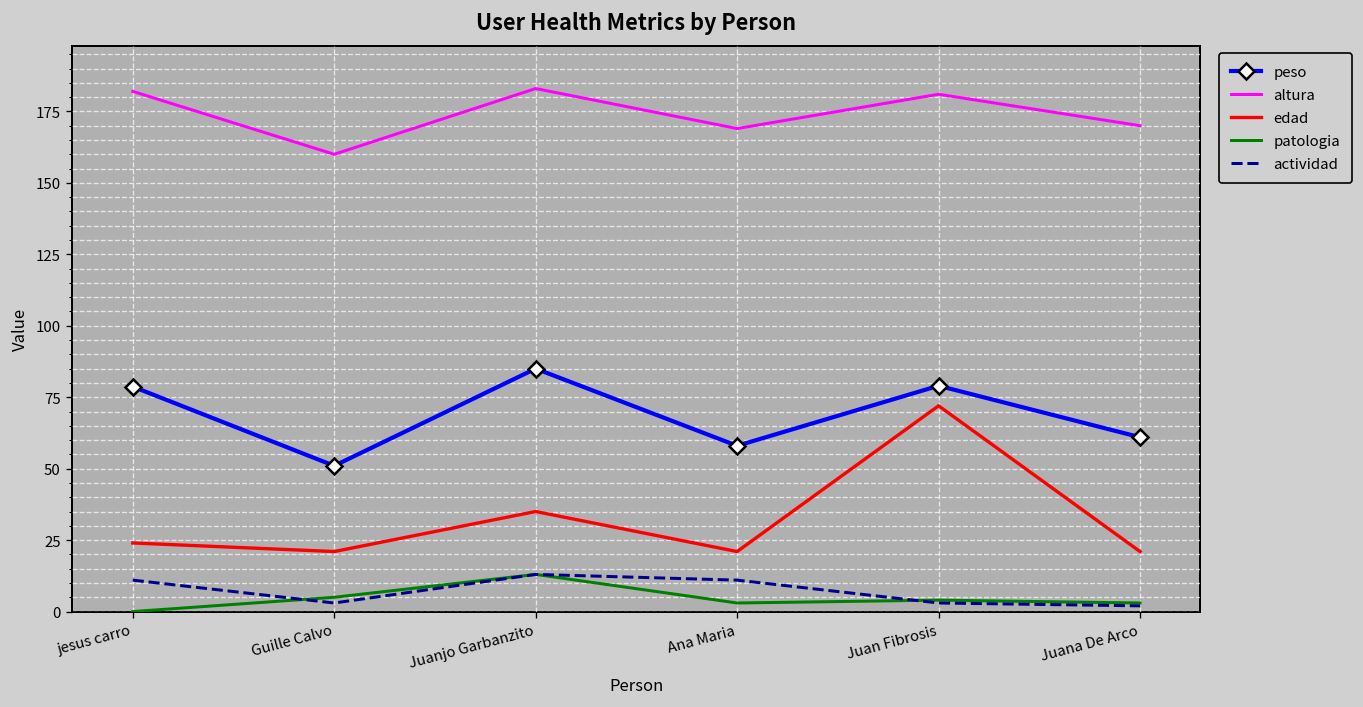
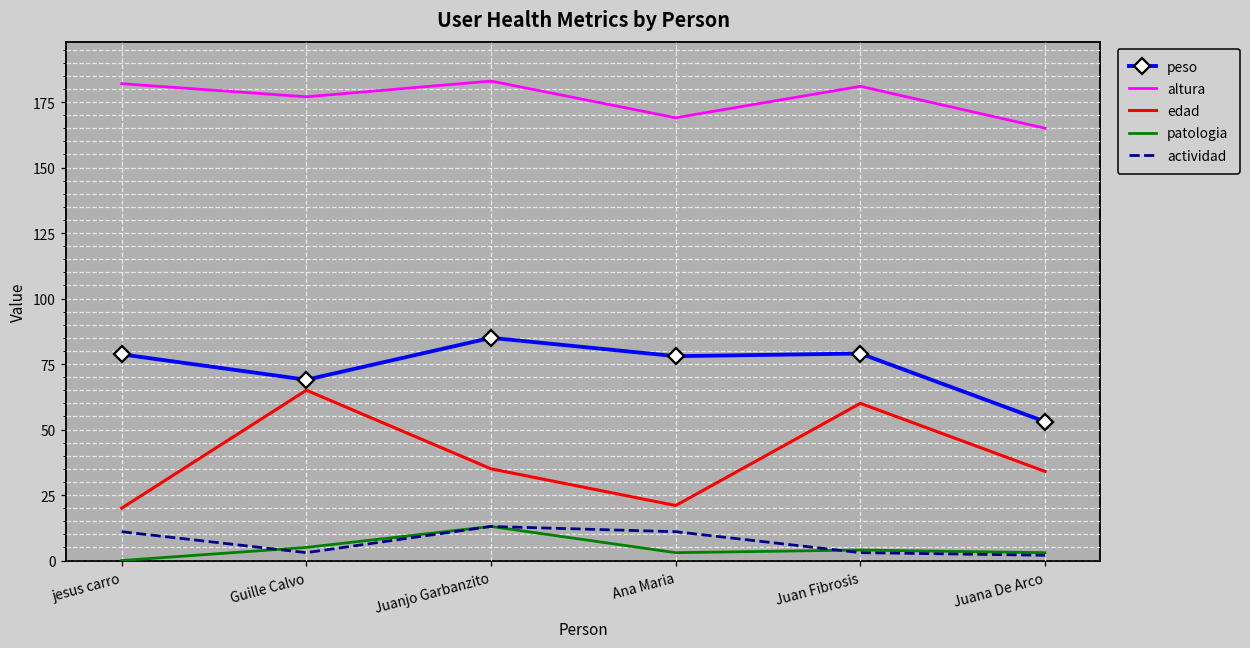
edad, jesus carro: 24 -> 20
peso, Guille Calvo: 51 -> 69
altura, Guille Calvo: 160 -> 177
edad, Guille Calvo: 21 -> 65
peso, Ana Maria: 58 -> 78
edad, Juan Fibrosis: 72 -> 60
peso, Juana De Arco: 61 -> 53
altura, Juana De Arco: 170 -> 165
edad, Juana De Arco: 21 -> 34
